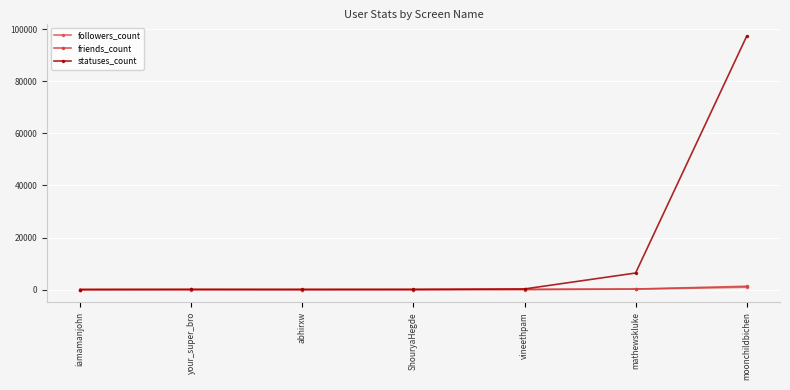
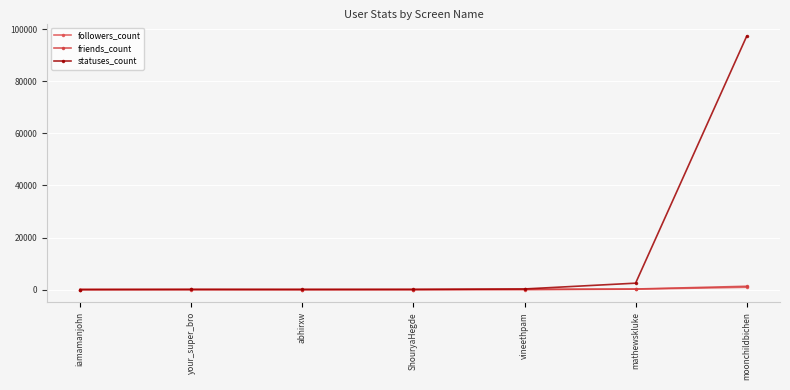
statuses_count, mathewskluke: 6000 -> 2000
